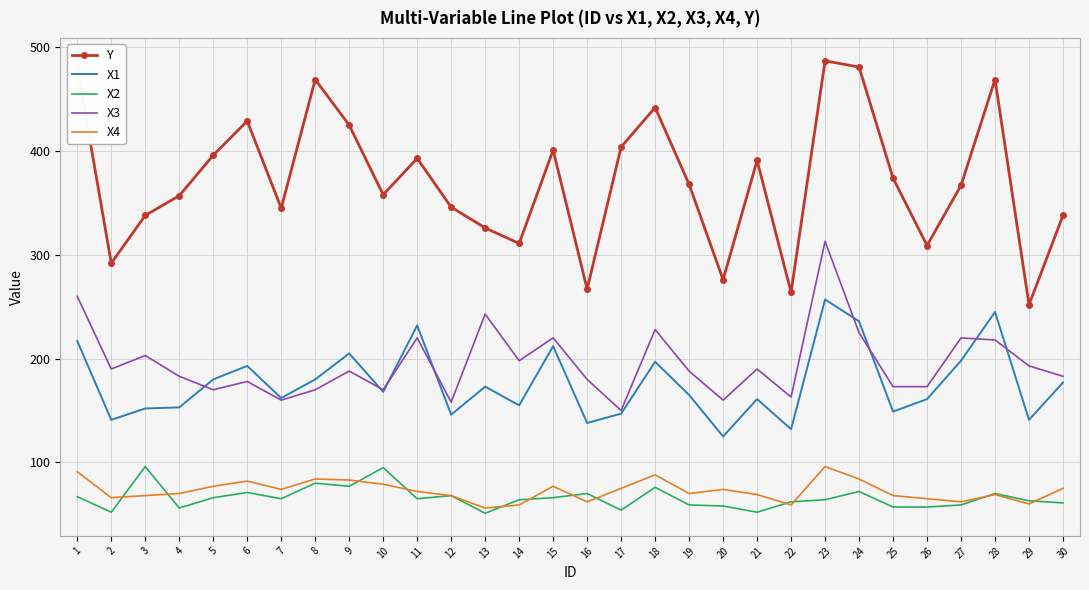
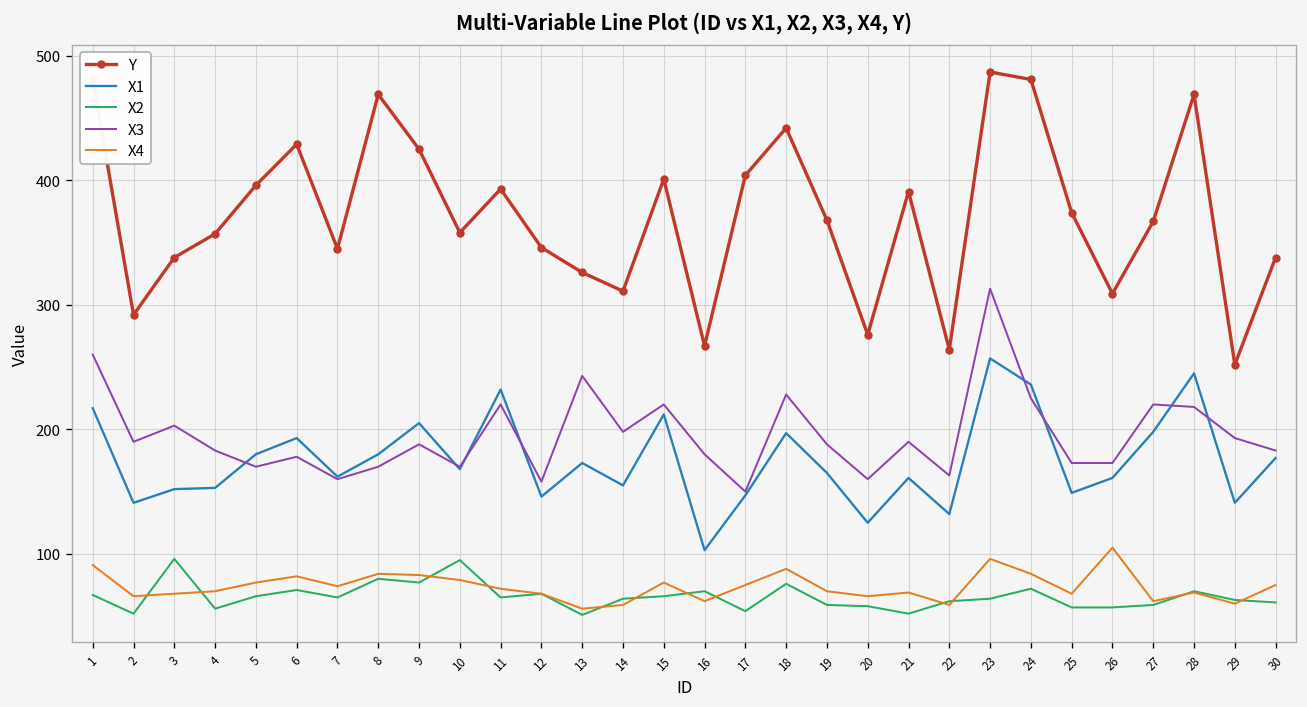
X1, 16: 138 -> 103
X4, 20: 74 -> 66
X4, 26: 65 -> 105
